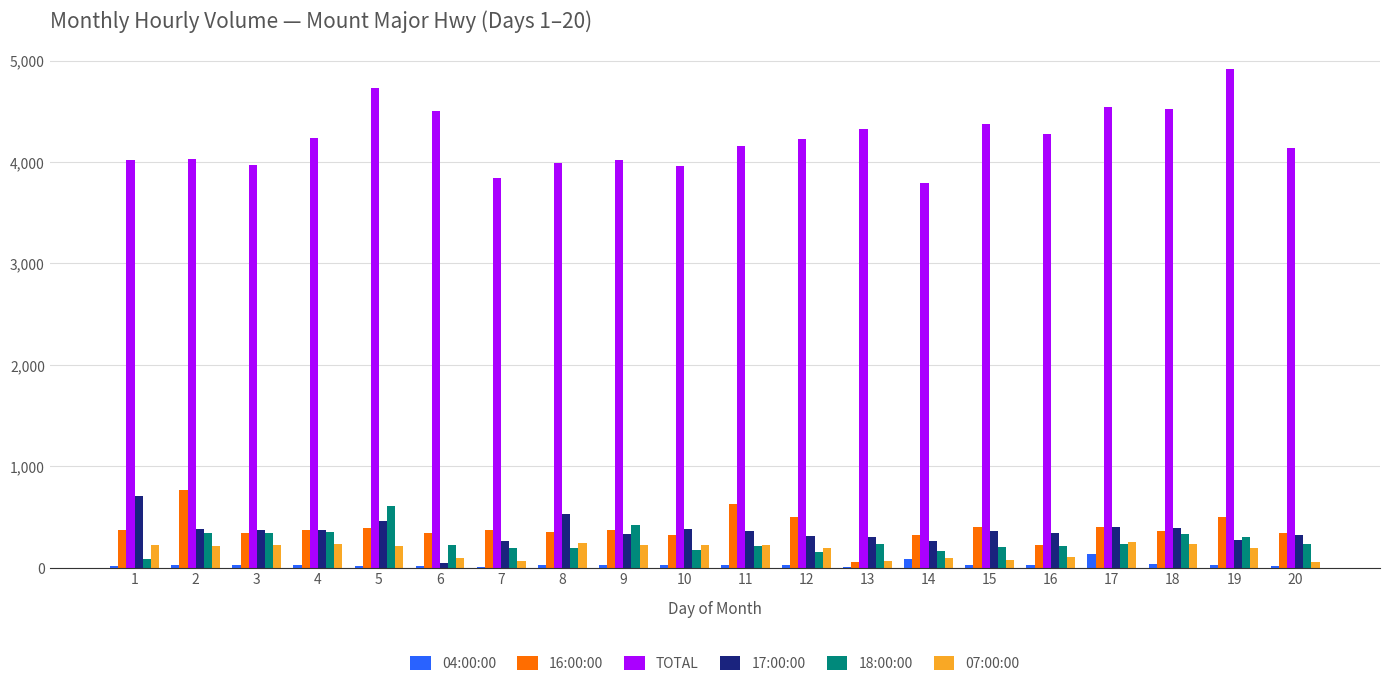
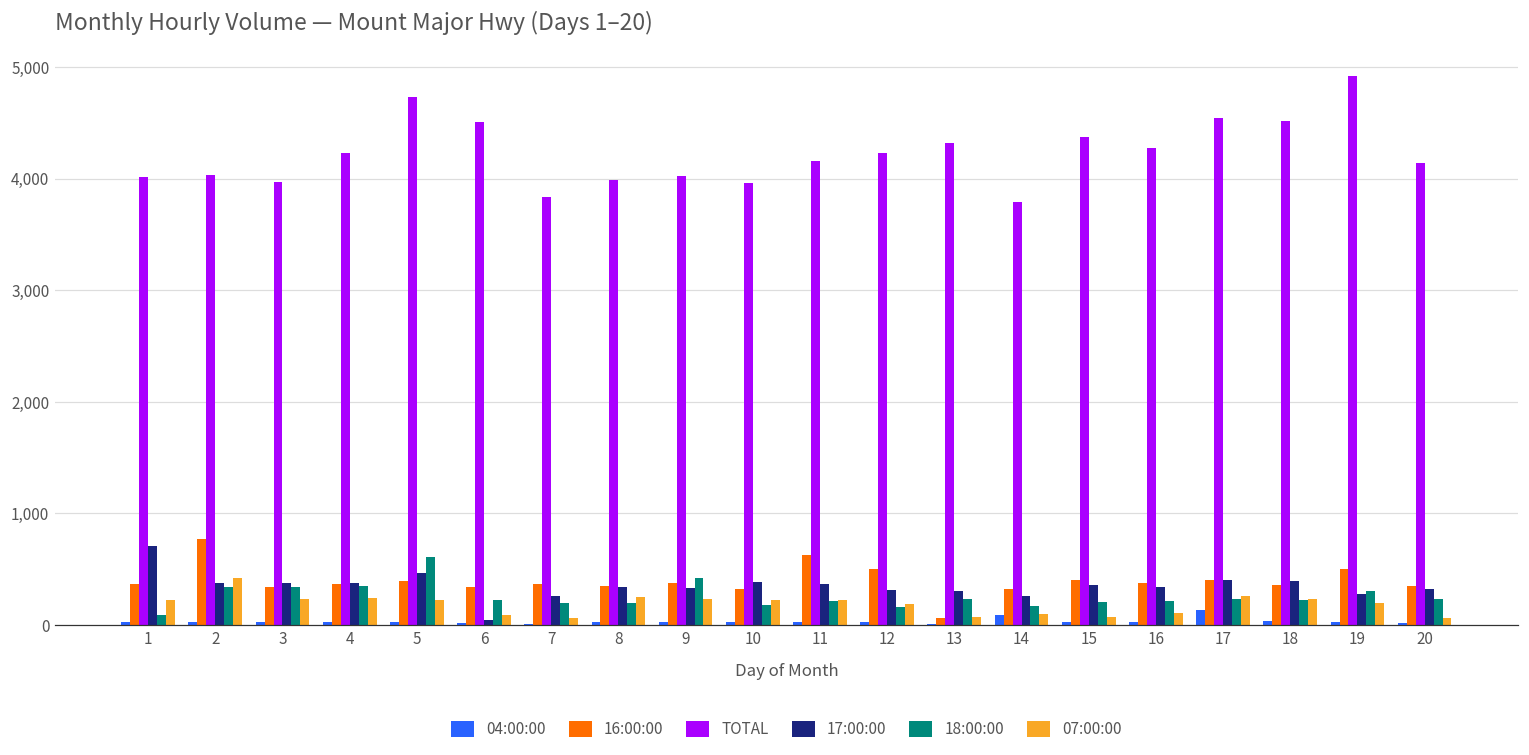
07:00:00, 2: 210 -> 420
17:00:00, 8: 530 -> 340
16:00:00, 16: 220 -> 380
18:00:00, 18: 340 -> 220
